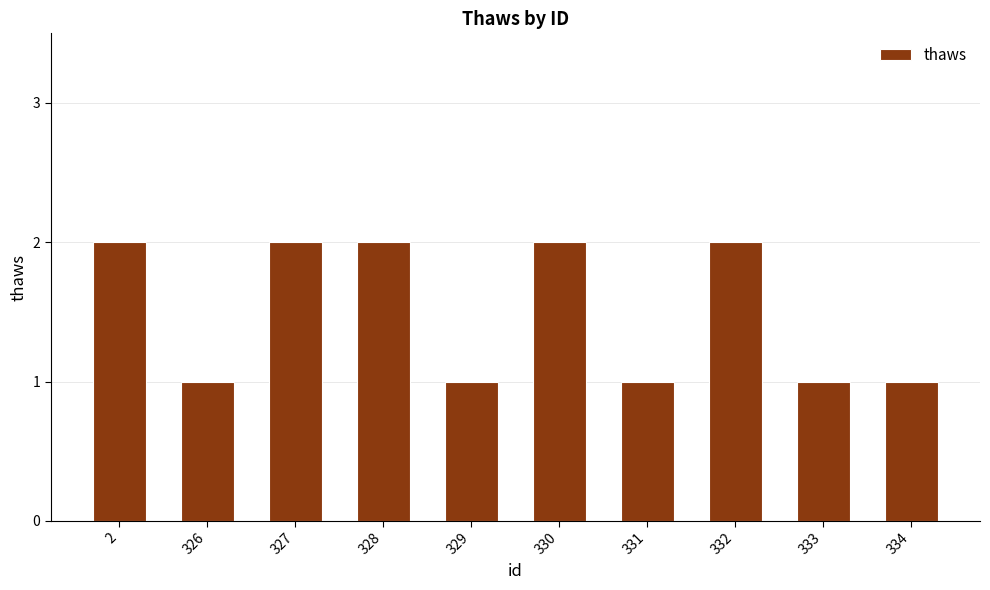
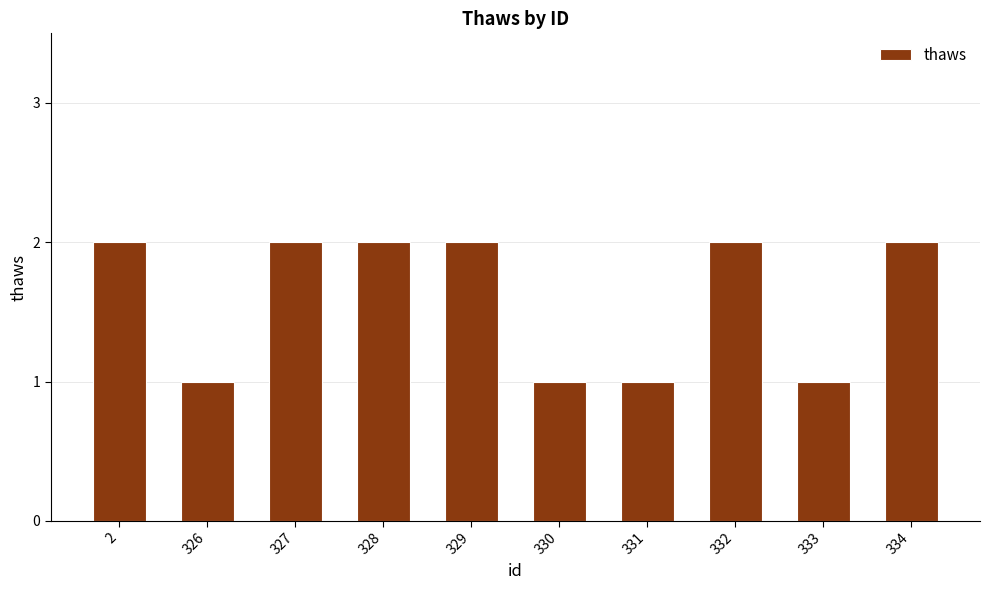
329: 1 -> 2
330: 2 -> 1
334: 1 -> 2
